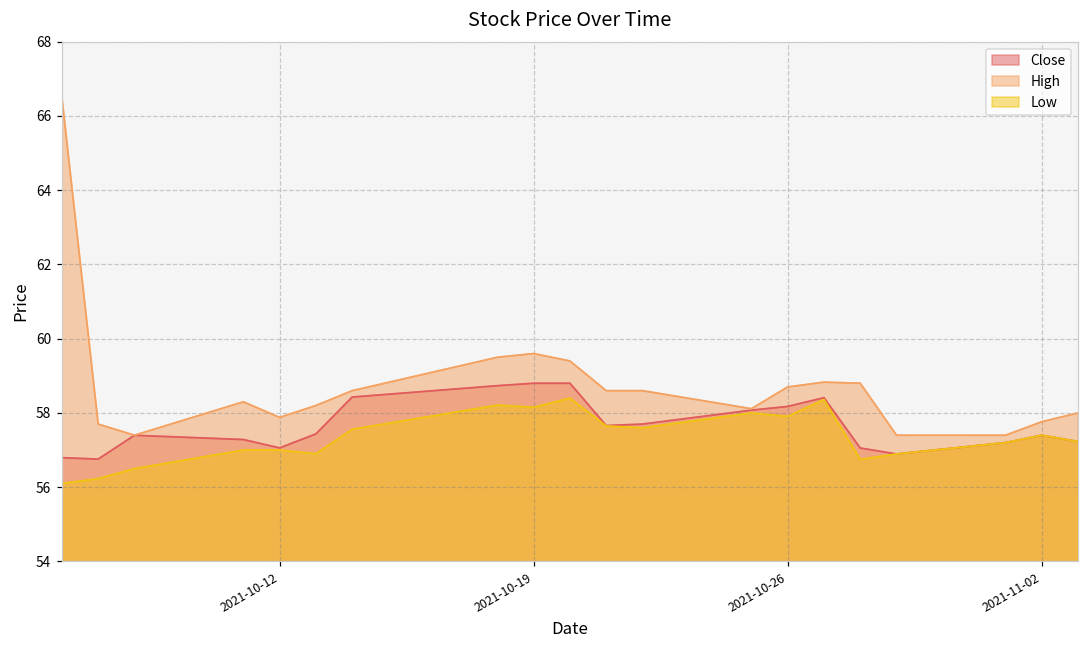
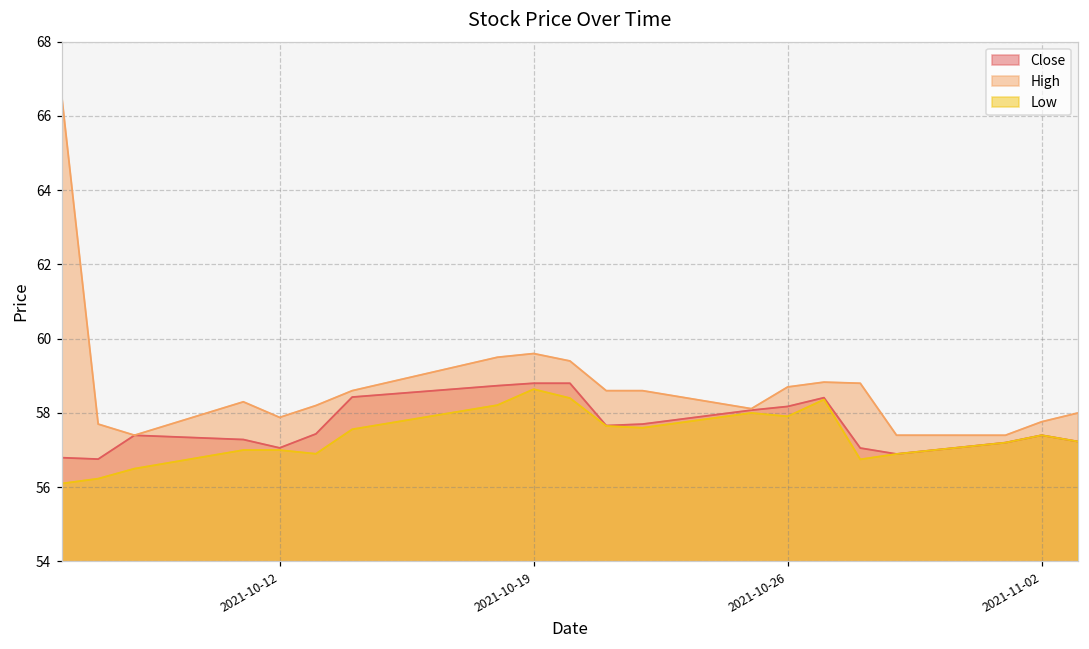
Low, 2021-10-19: 58.2 -> 58.6
